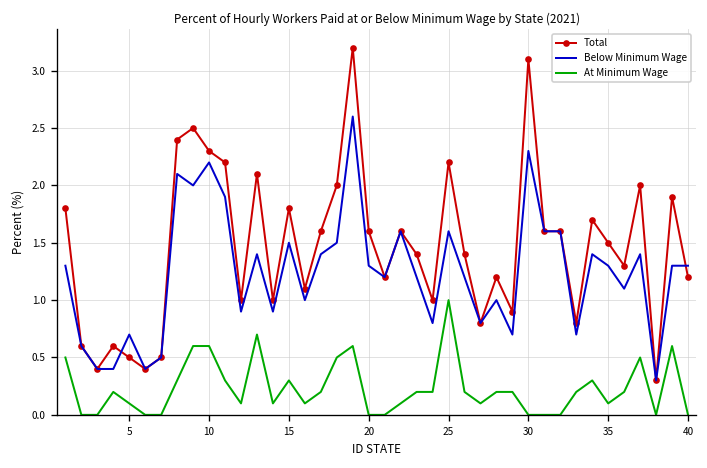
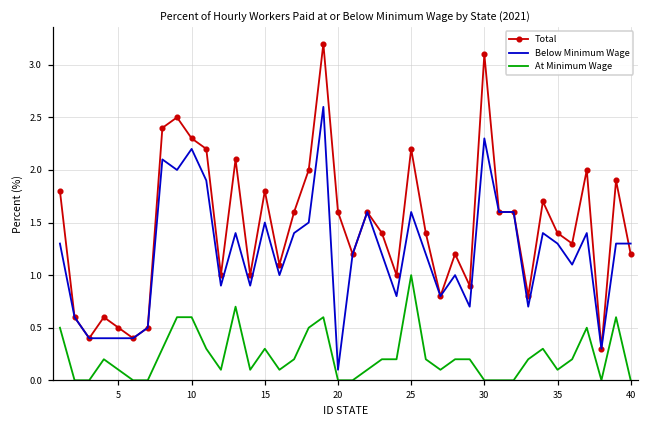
Below Minimum Wage, 5: 0.7 -> 0.4
Below Minimum Wage, 20: 1.3 -> 0.1
Total, 35: 1.5 -> 1.4
